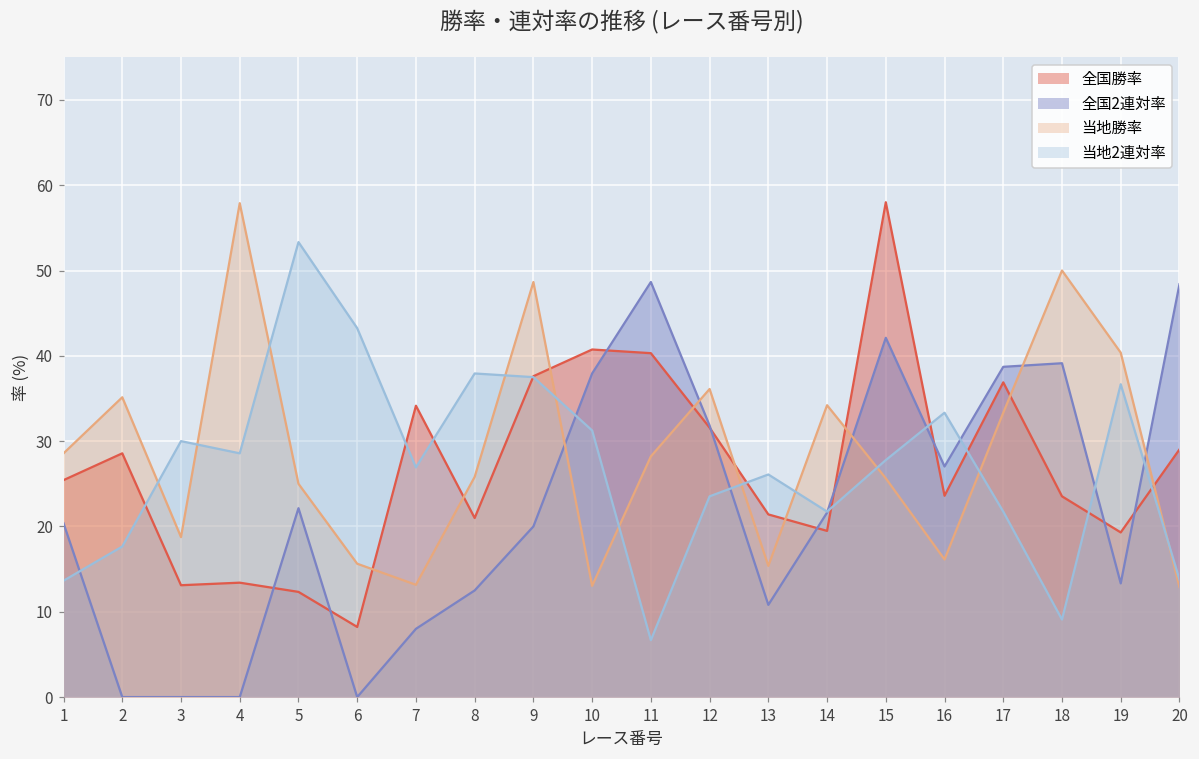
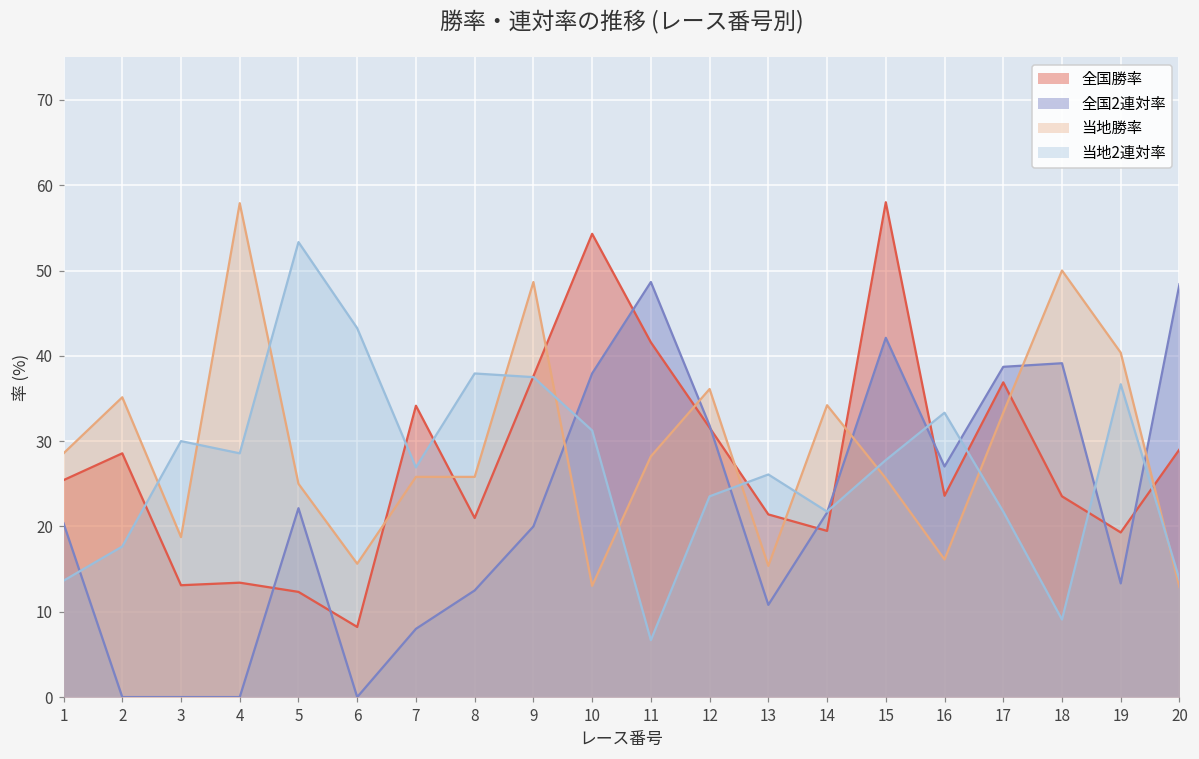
当地勝率, 7: 13 -> 26
全国勝率, 10: 41 -> 54
全国勝率, 11: 40 -> 42
